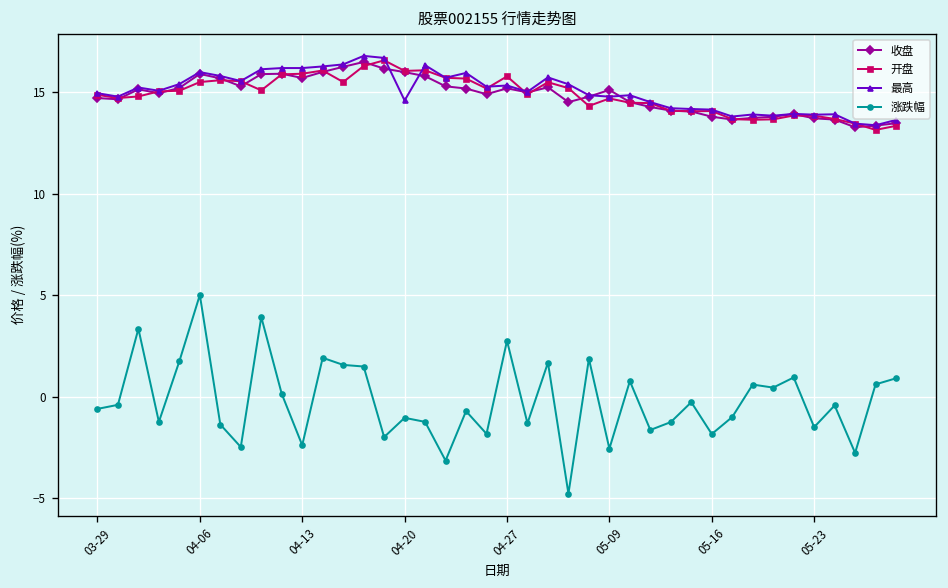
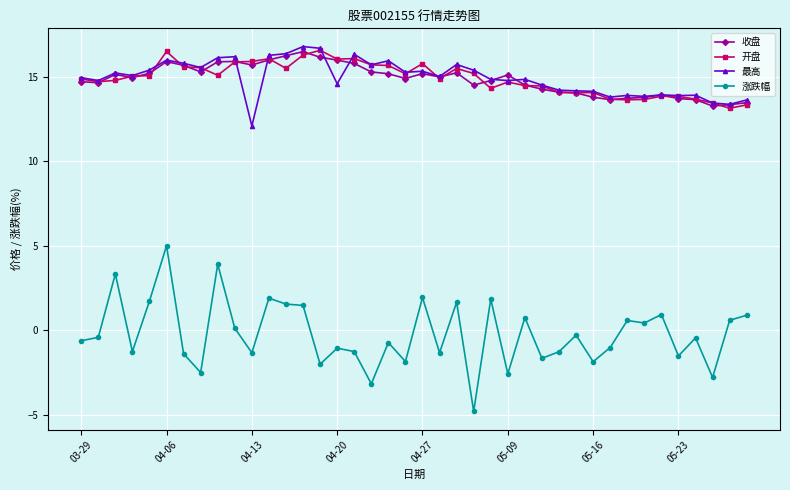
开盘, 04-06: 15.5 -> 16.5
最高, 04-13: 16.2 -> 12.1
涨跌幅, 04-13: -2.4 -> -1.3
涨跌幅, 04-27: 2.8 -> 2.0
